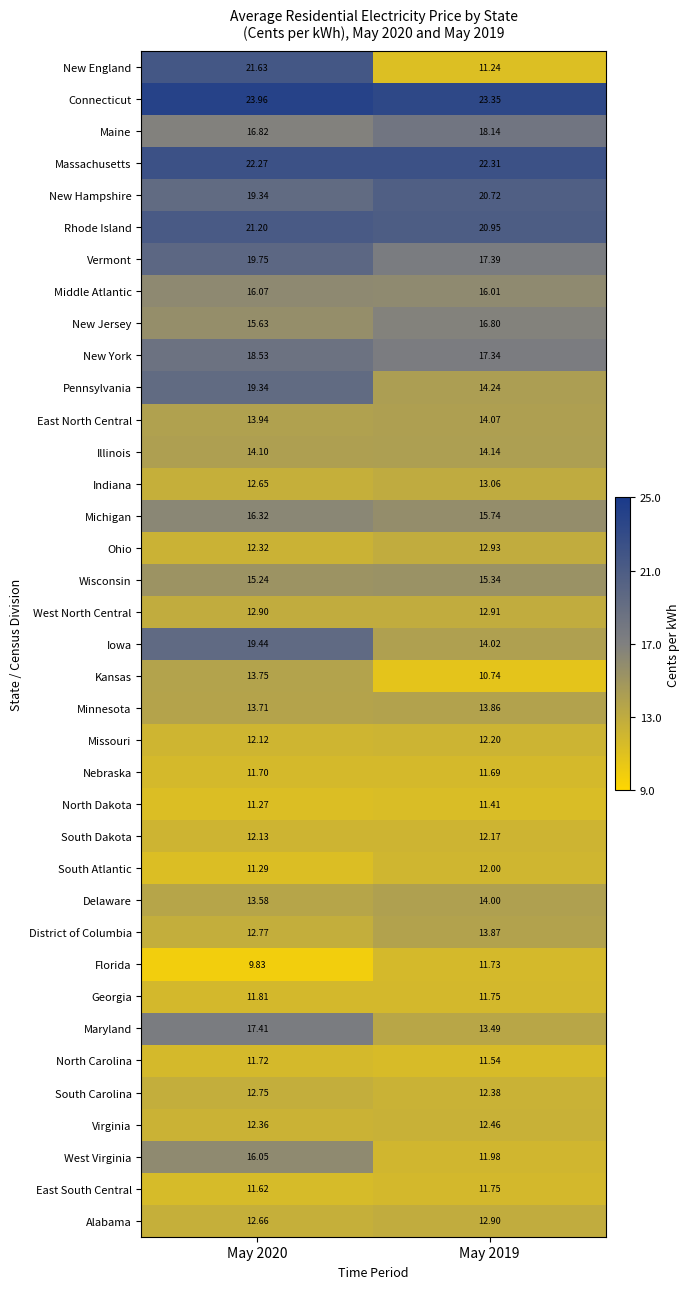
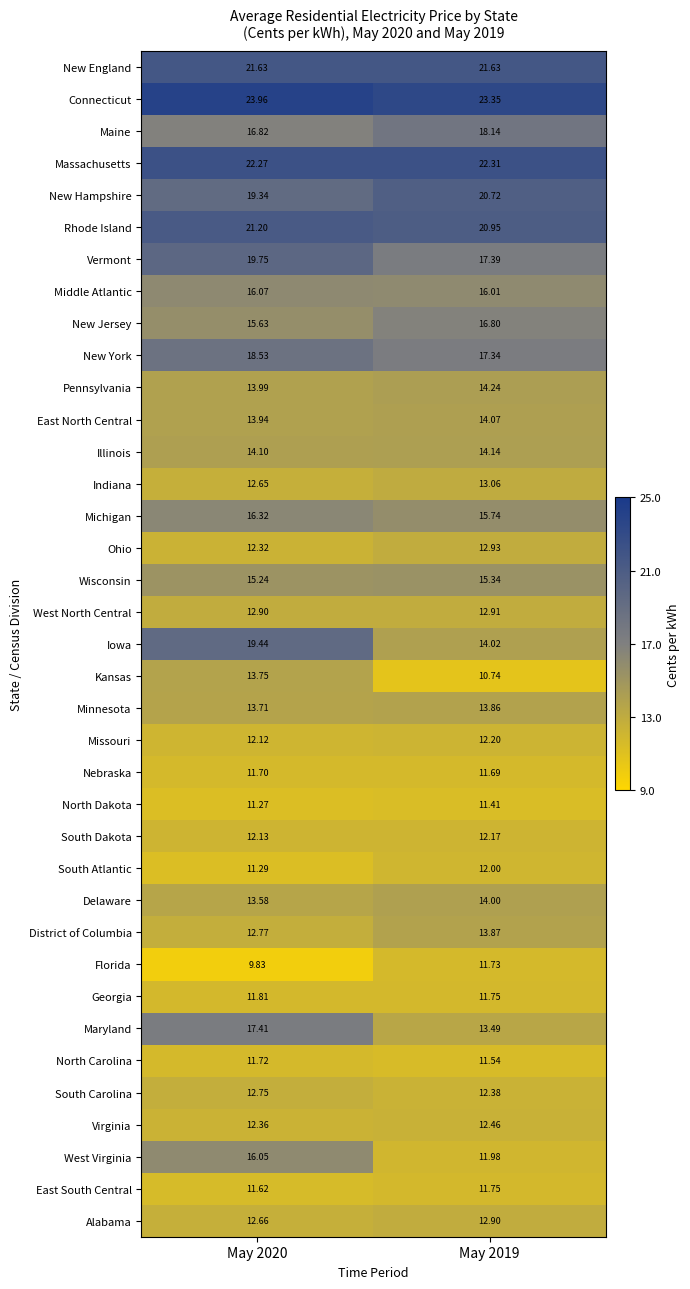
New England, May 2019: 11.24 -> 21.63
Pennsylvania, May 2020: 19.34 -> 13.99
